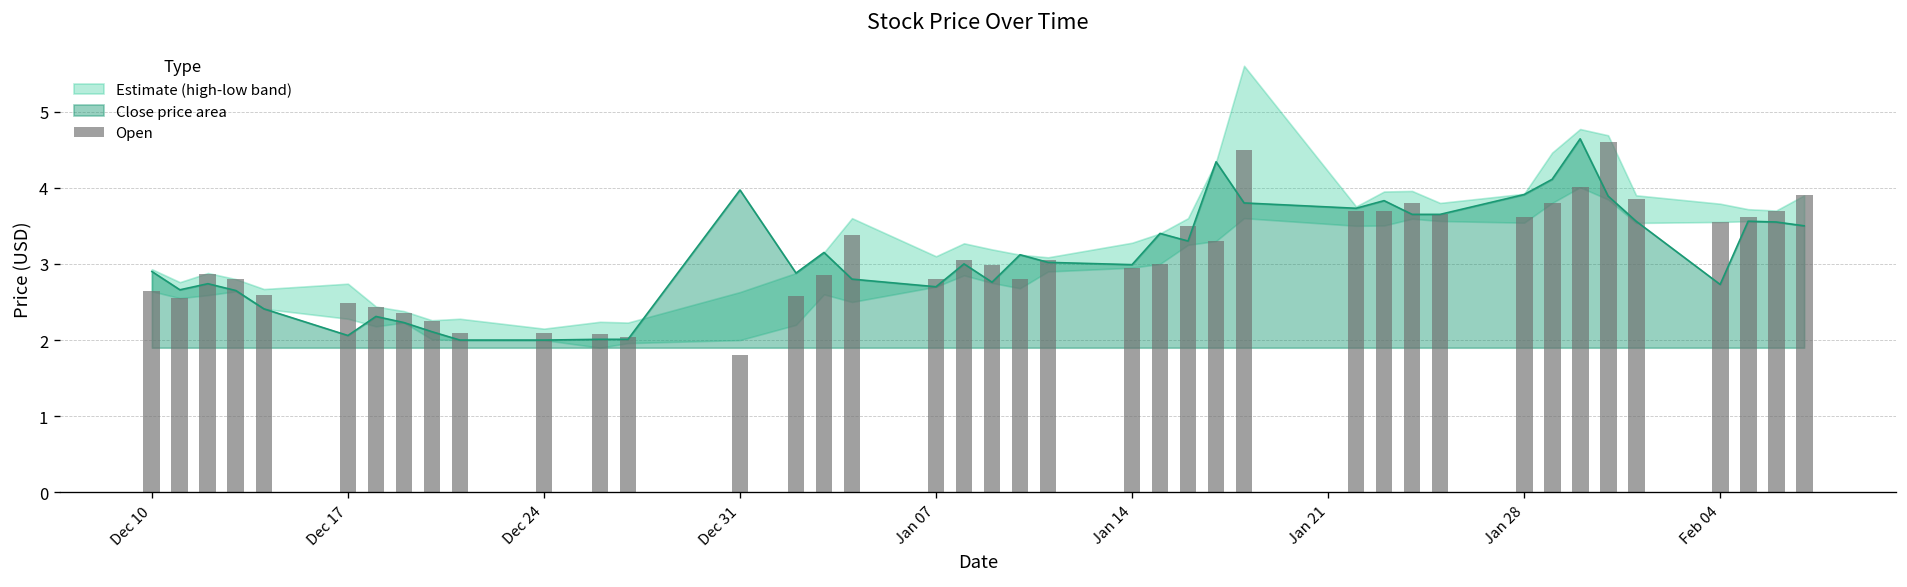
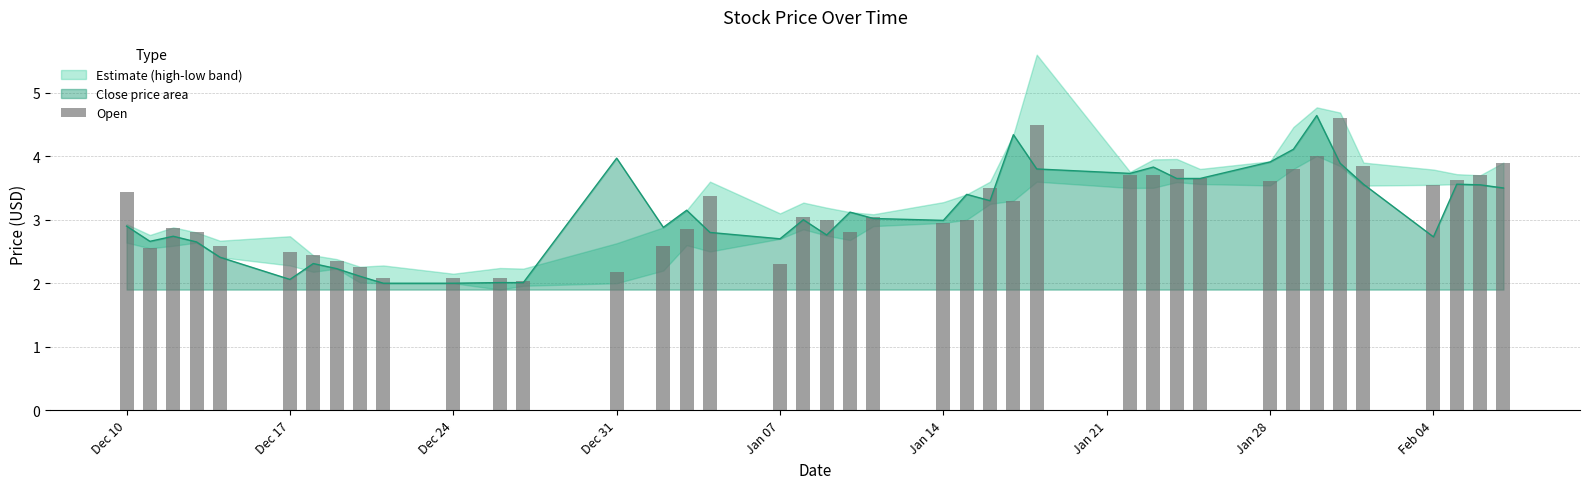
Open, Dec 10: 2.6 -> 3.4
Open, Dec 31: 1.8 -> 2.2
Open, Jan 07: 2.8 -> 2.3
